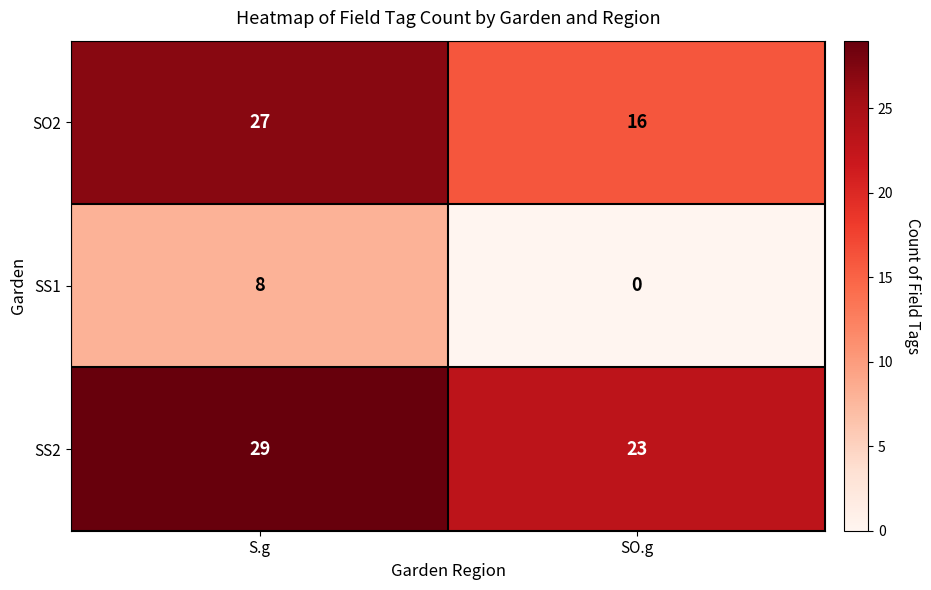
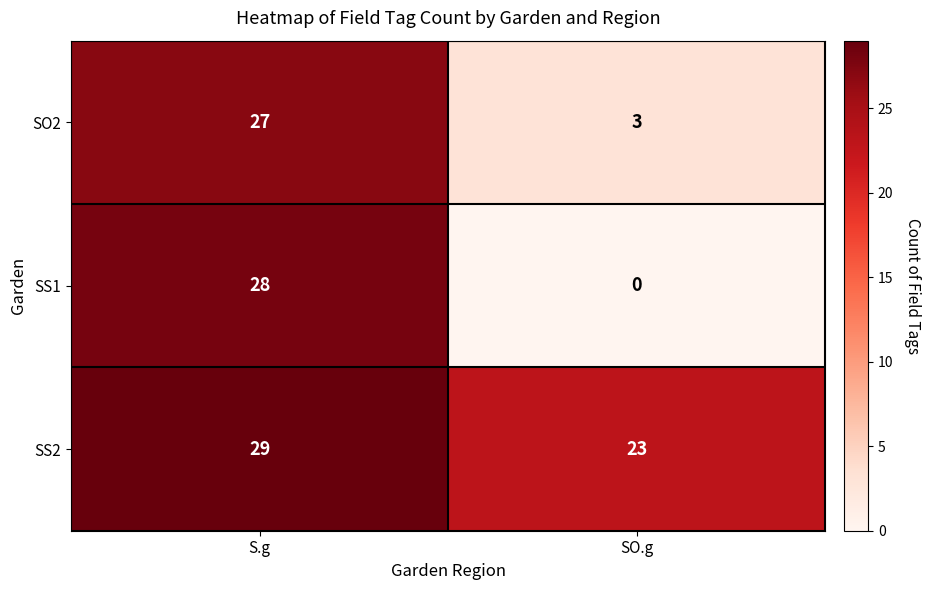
SO2, SO.g: 16 -> 3
SS1, S.g: 8 -> 28
